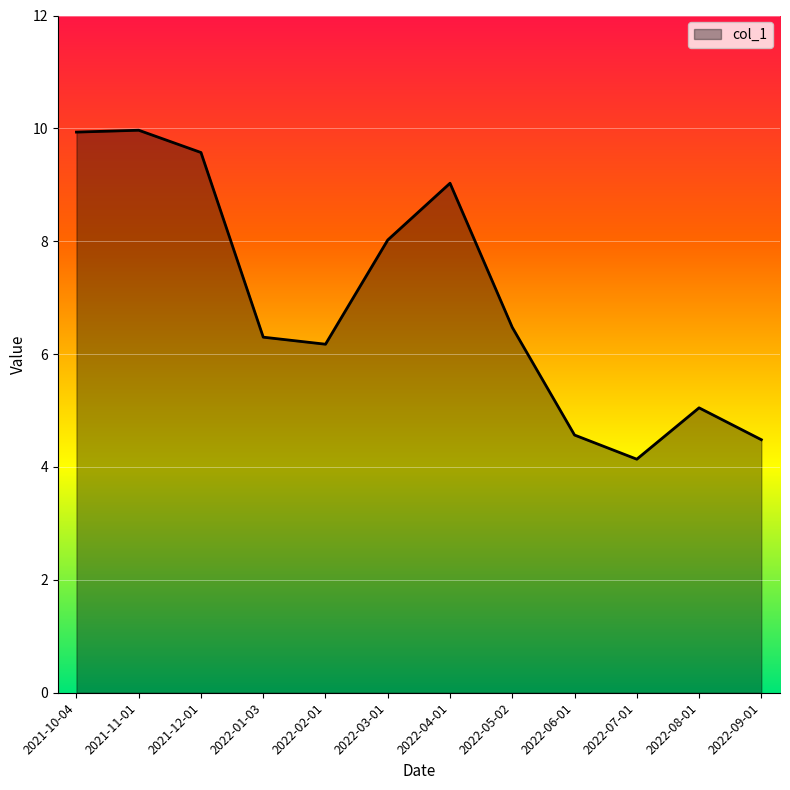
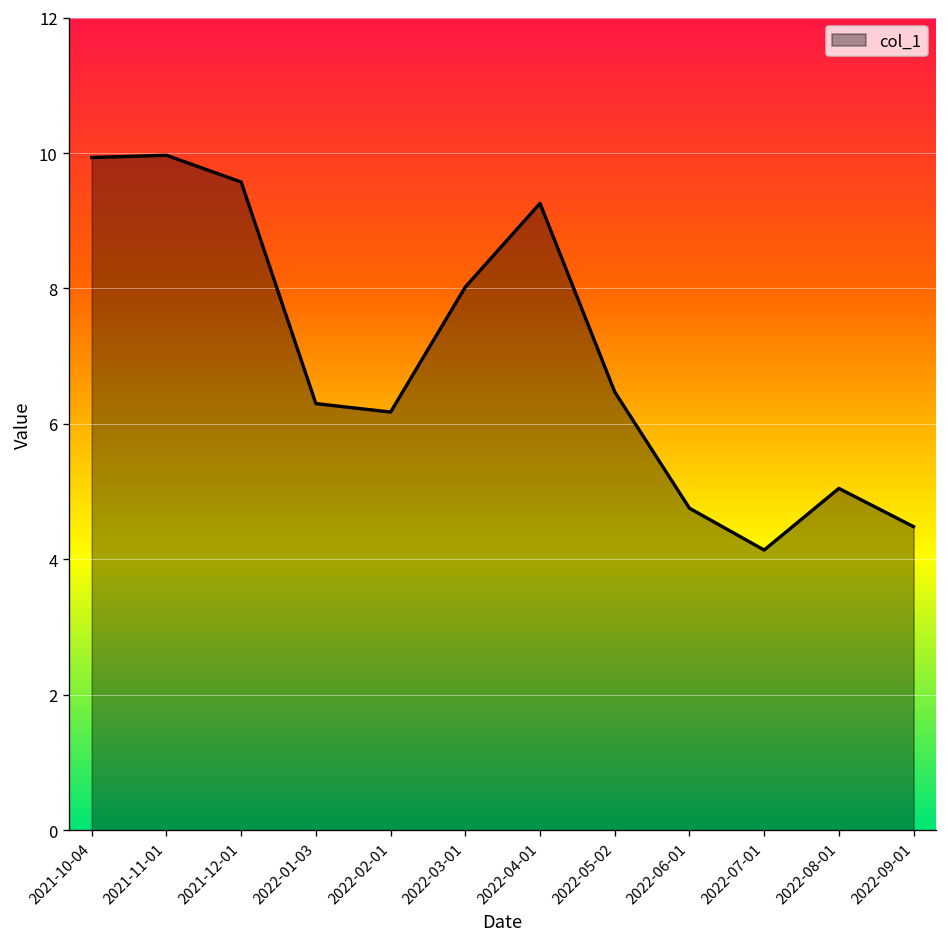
2022-04-01: 9.0 -> 9.3
2022-06-01: 4.6 -> 4.8
